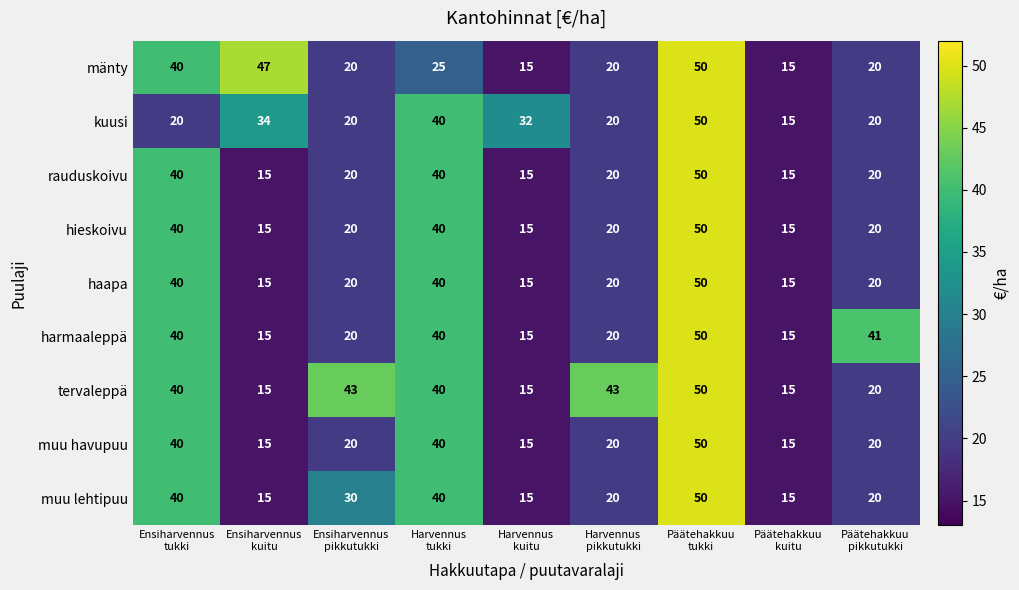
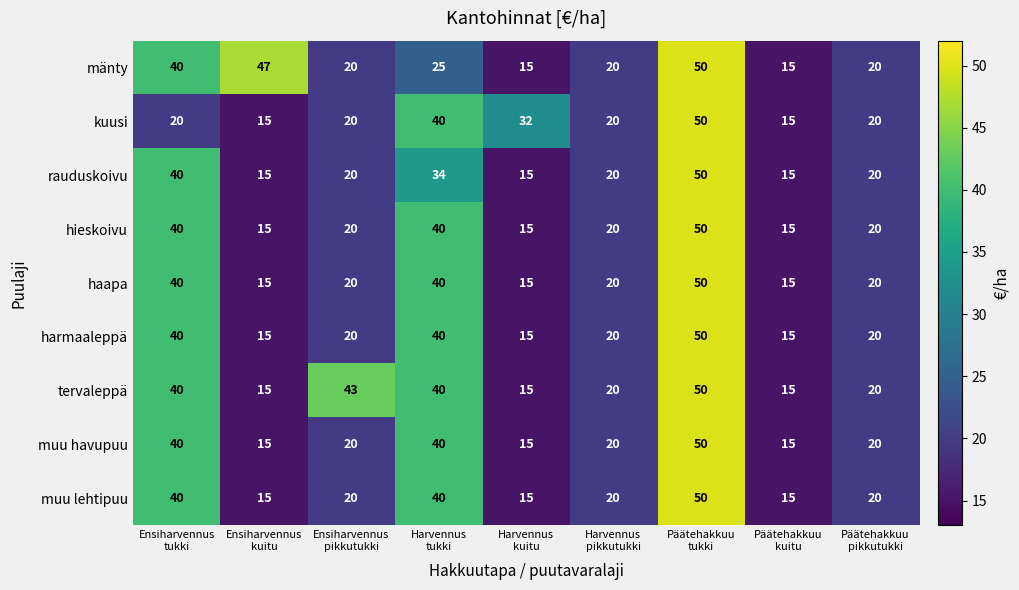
kuusi, Ensiharvennus kuitu: 34 -> 15
rauduskoivu, Harvennus tukki: 40 -> 34
harmaaleppä, Päätehakkuu pikkutukki: 41 -> 20
tervaleppä, Harvennus pikkutukki: 43 -> 20
muu lehtipuu, Ensiharvennus pikkutukki: 30 -> 20
